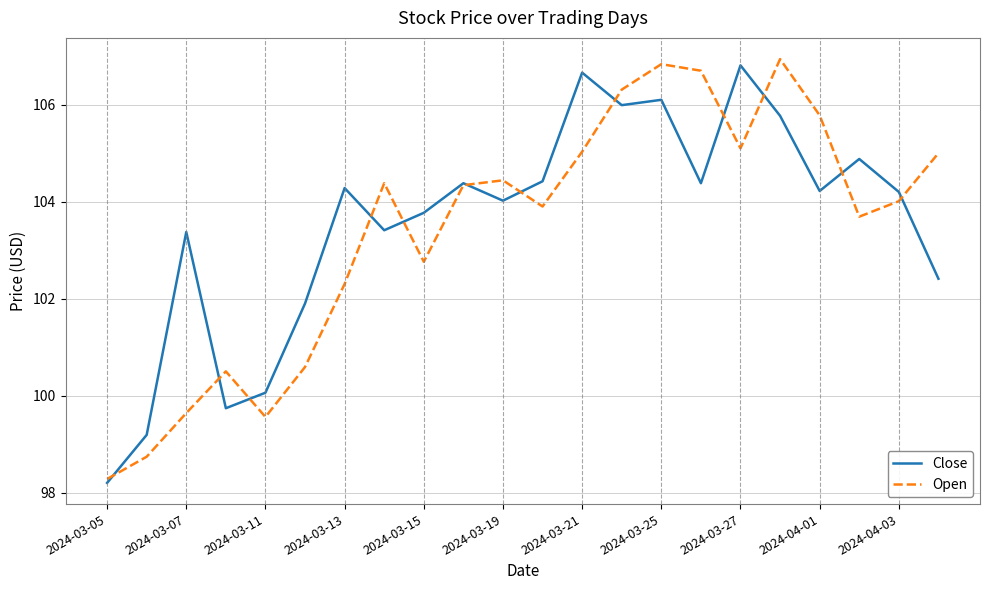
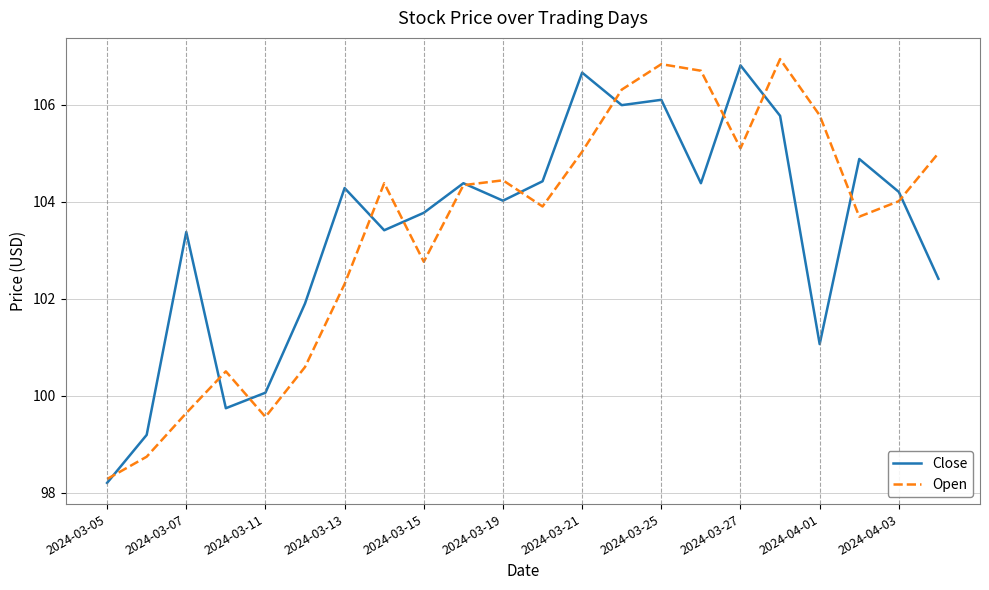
Close, 2024-04-01: 104.2 -> 101.1
